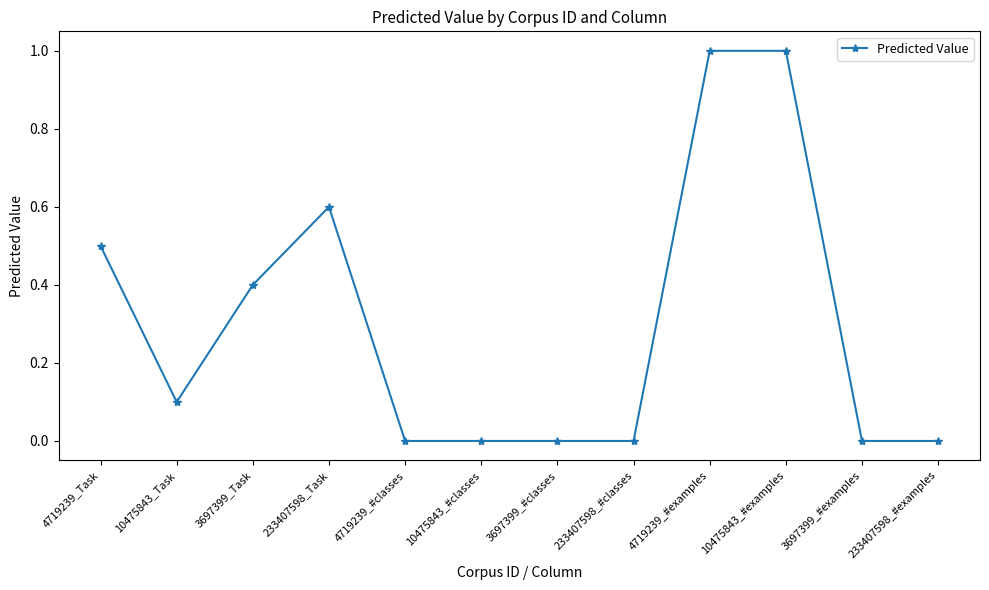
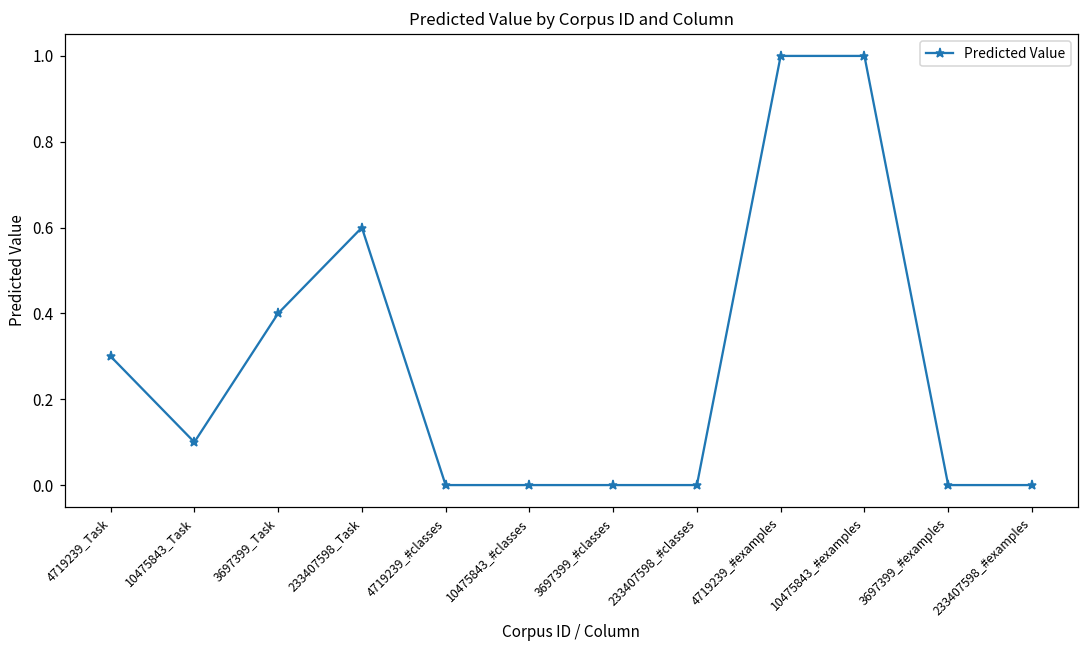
4719239_Task: 0.5 -> 0.3
